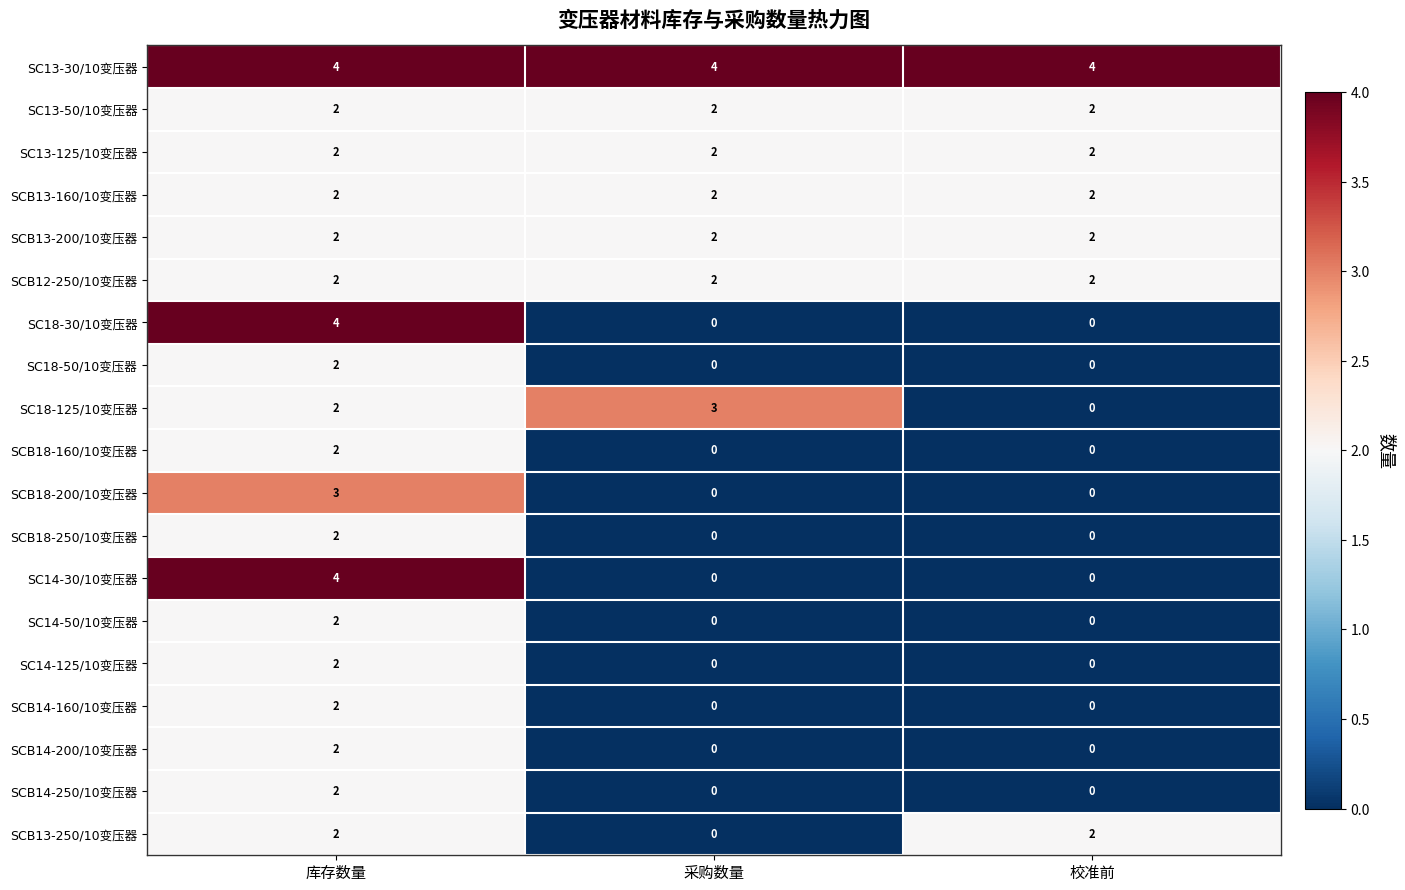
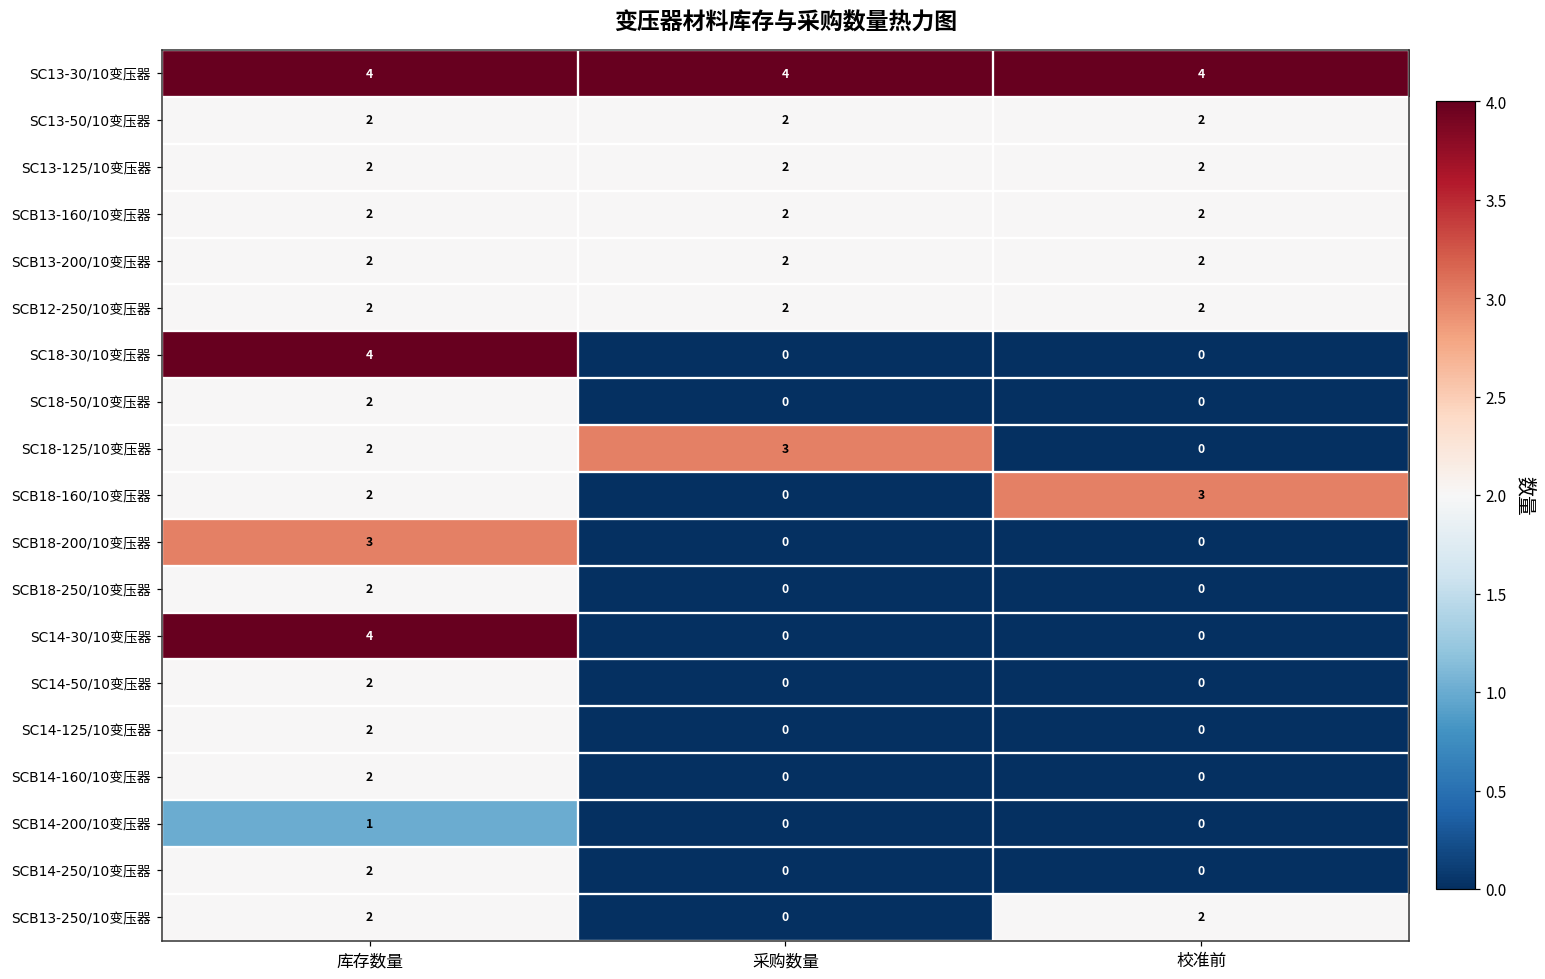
SCB18-160/10变压器, 校准前: 0 -> 3
SCB14-200/10变压器, 库存数量: 2 -> 1
